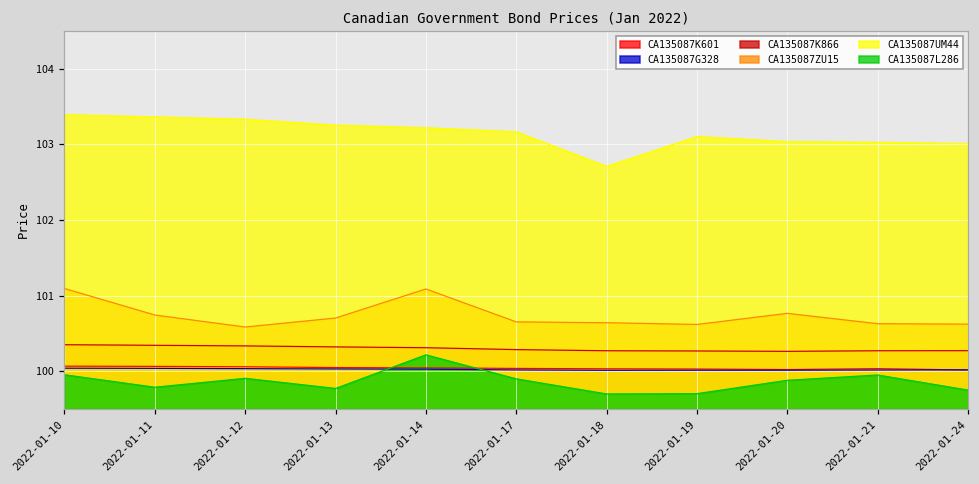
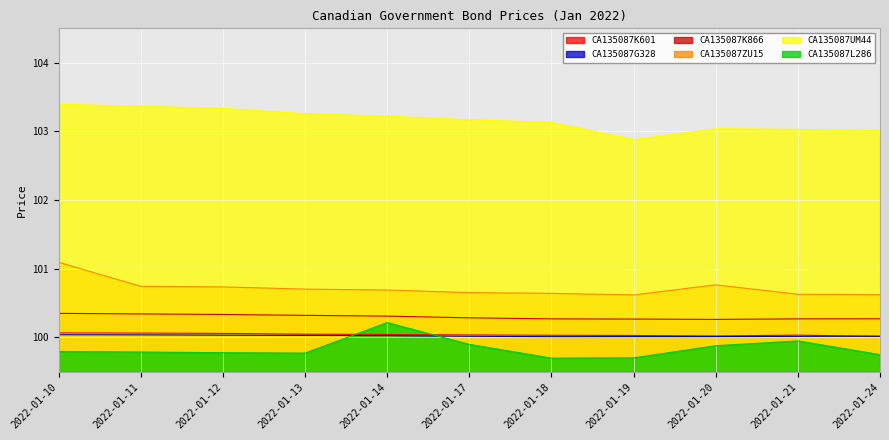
CA135087L286, 2022-01-10: 100.0 -> 99.8
CA135087ZU15, 2022-01-12: 100.6 -> 100.7
CA135087L286, 2022-01-12: 99.9 -> 99.8
CA135087ZU15, 2022-01-14: 101.1 -> 100.7
CA135087UM44, 2022-01-18: 102.7 -> 103.1
CA135087UM44, 2022-01-19: 103.1 -> 102.9
